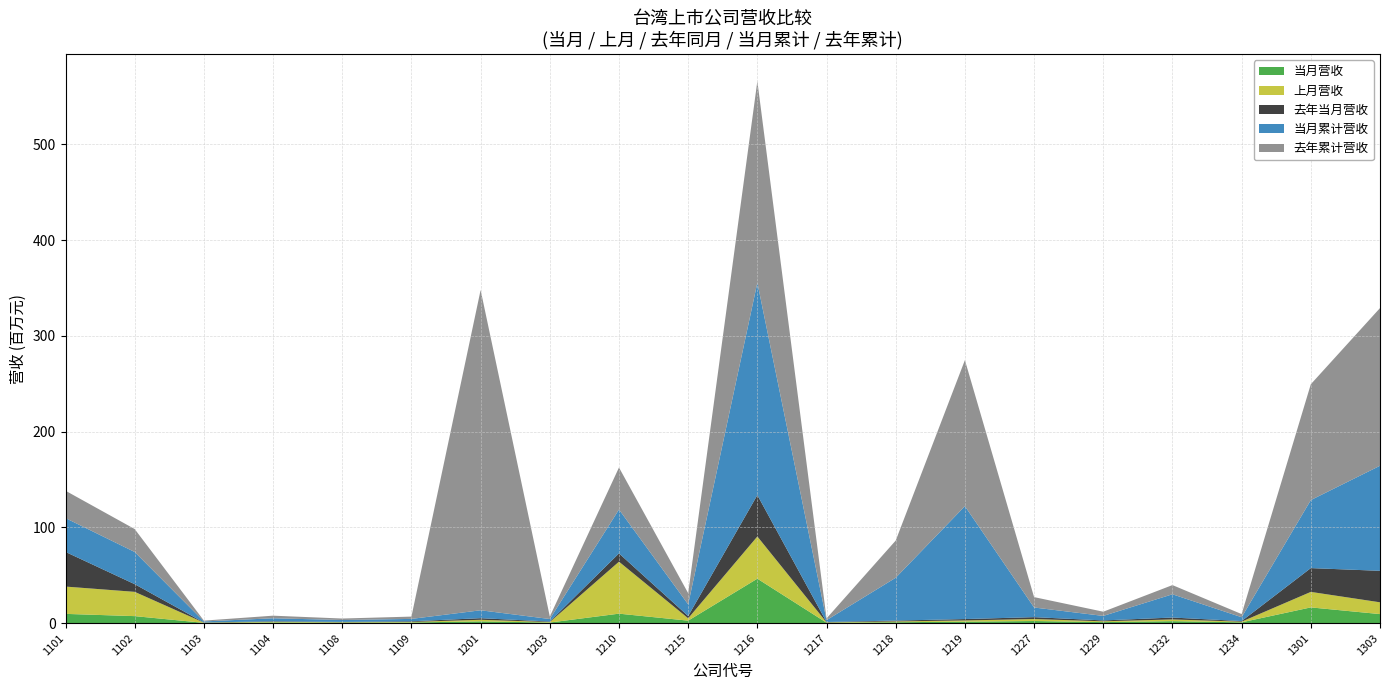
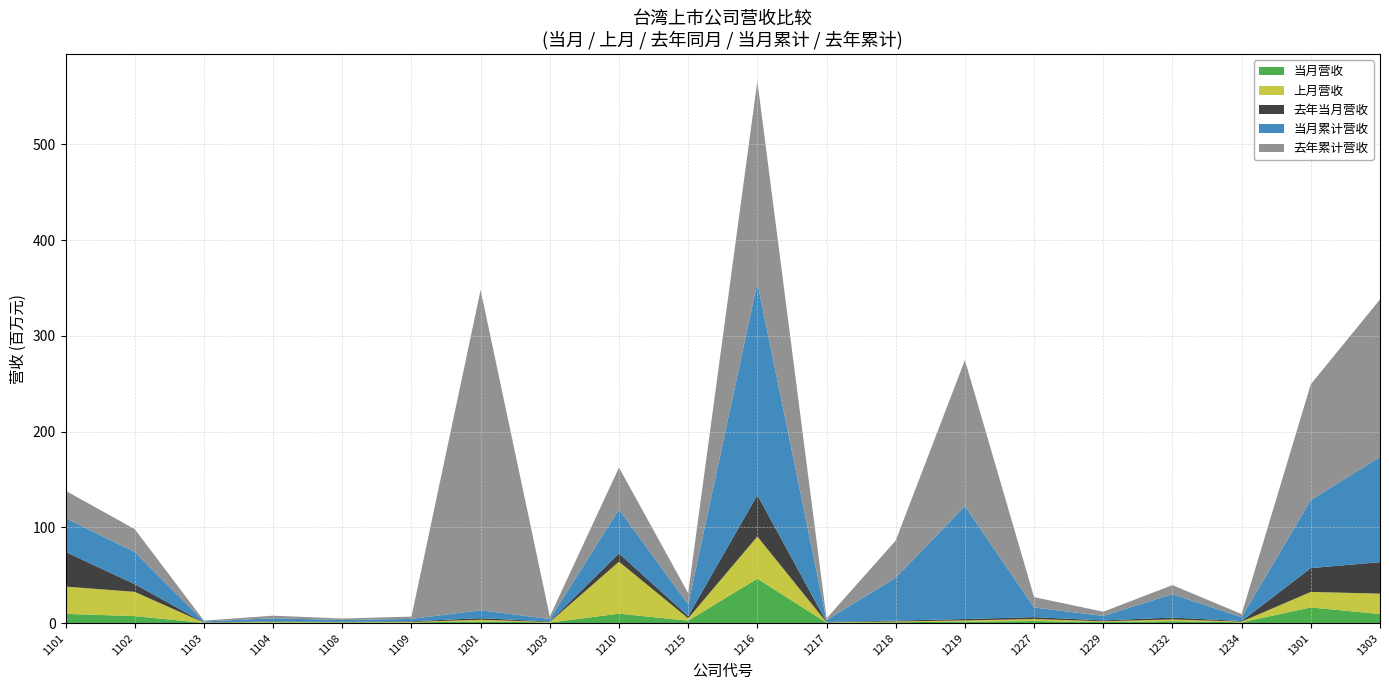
上月营收, 1303: 10 -> 20
